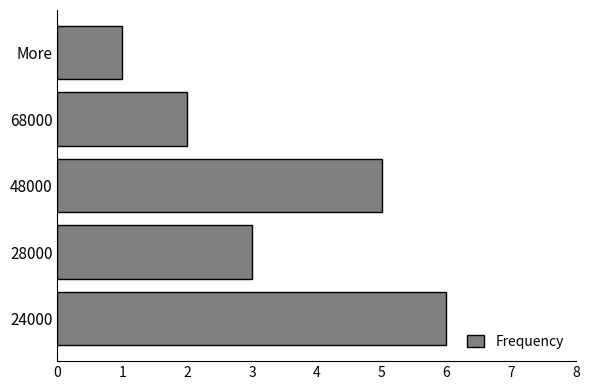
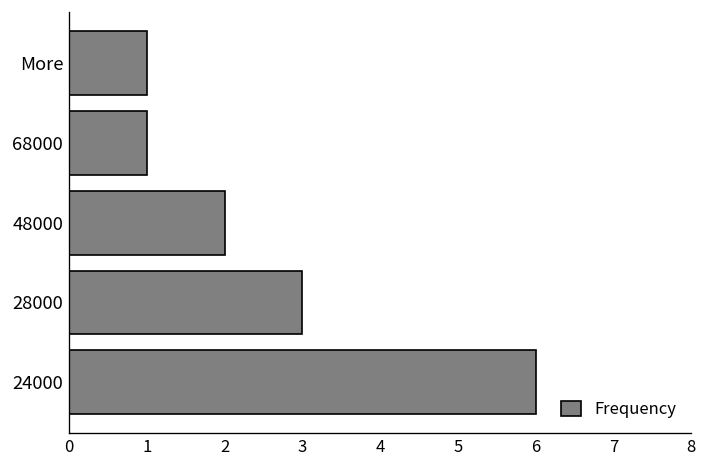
68000: 2 -> 1
48000: 5 -> 2
